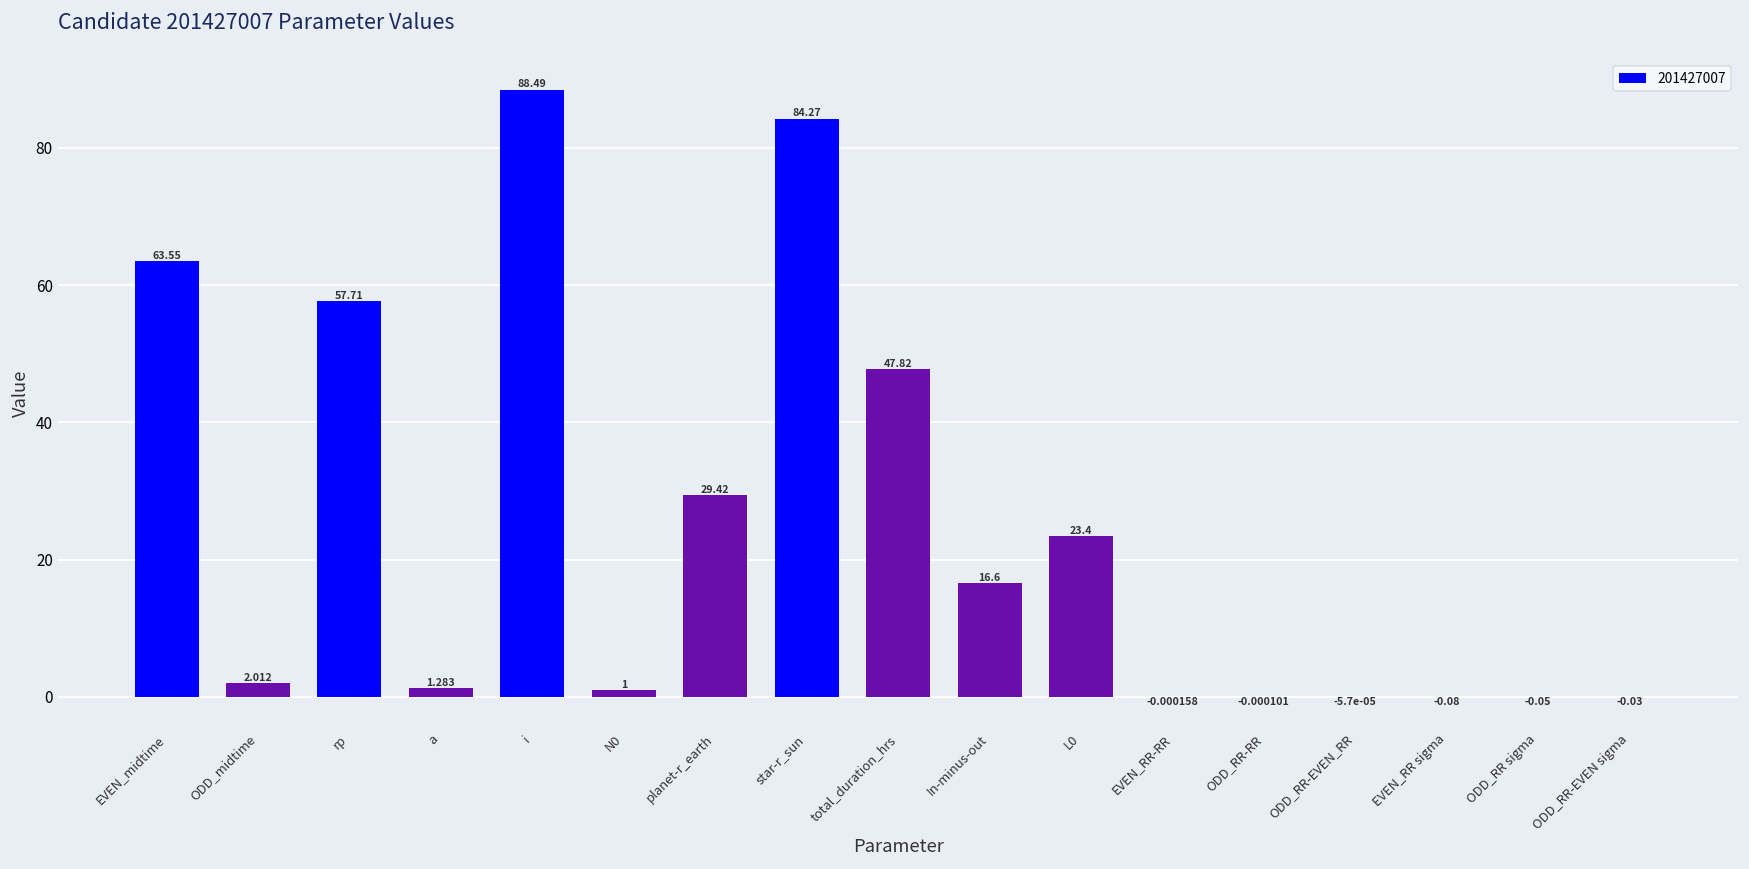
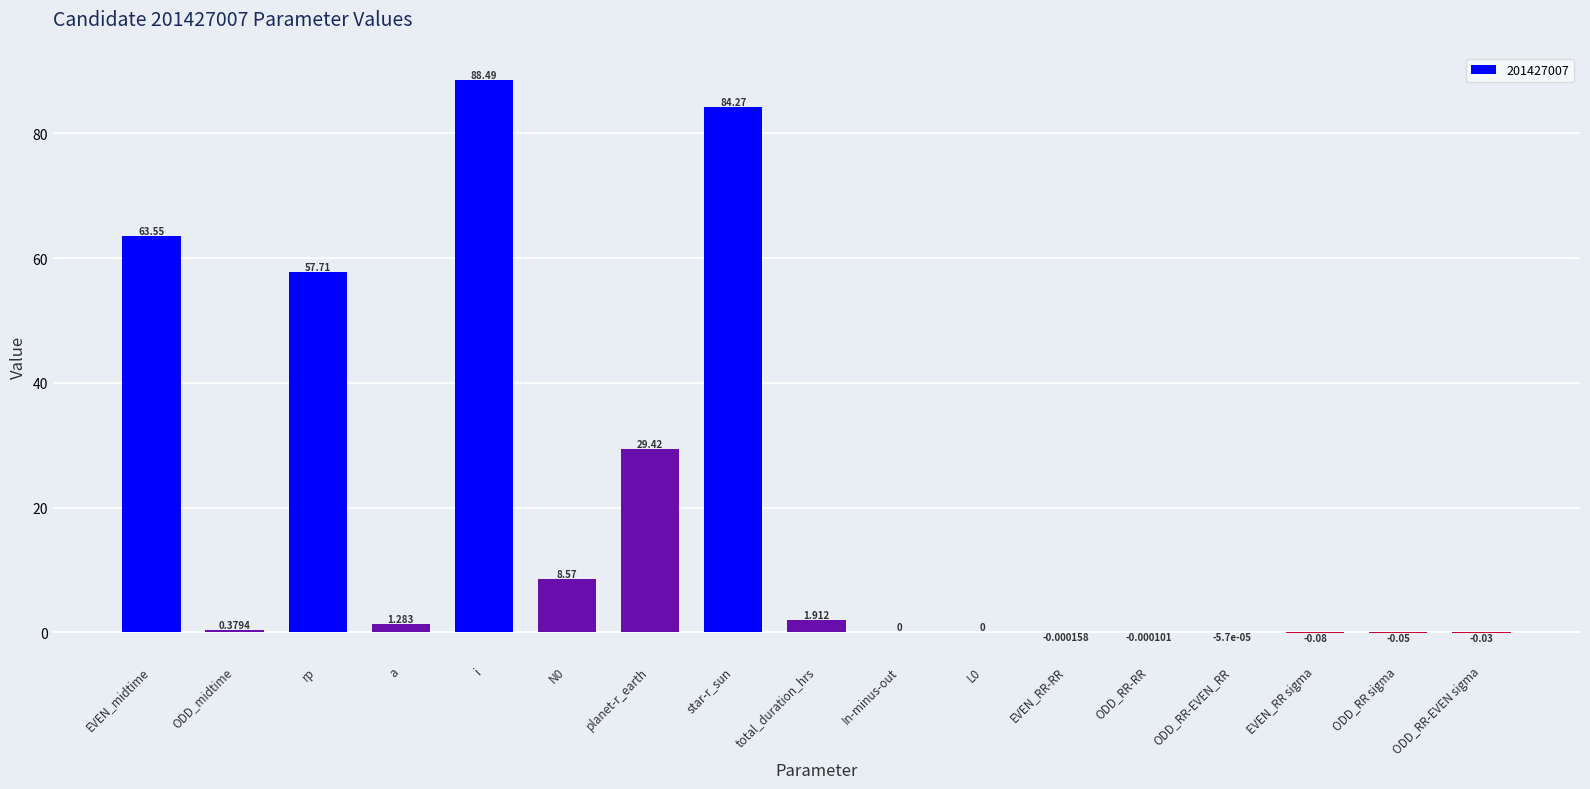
ODD_midtime: 2.012 -> 0.3794
N0: 1 -> 8.57
total_duration_hrs: 47.82 -> 1.912
In-minus-out: 16.6 -> 0
L0: 23.4 -> 0
